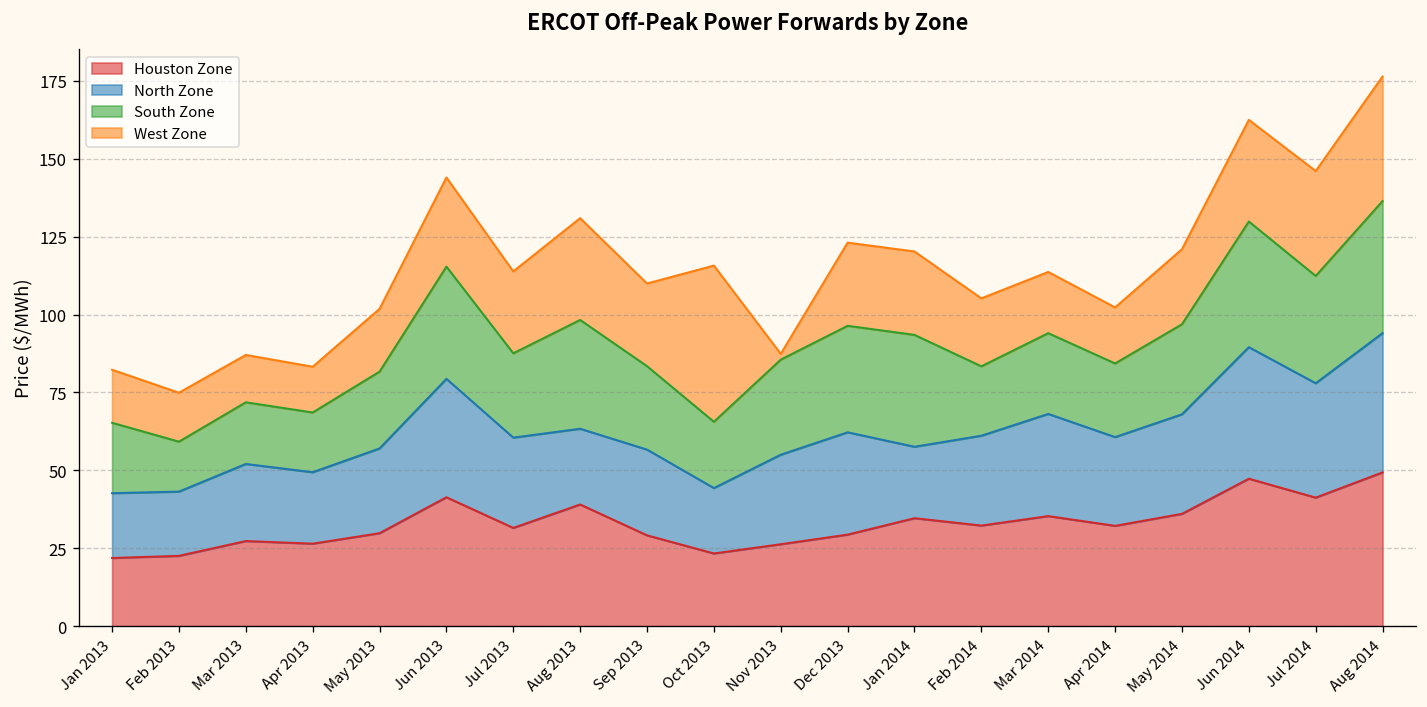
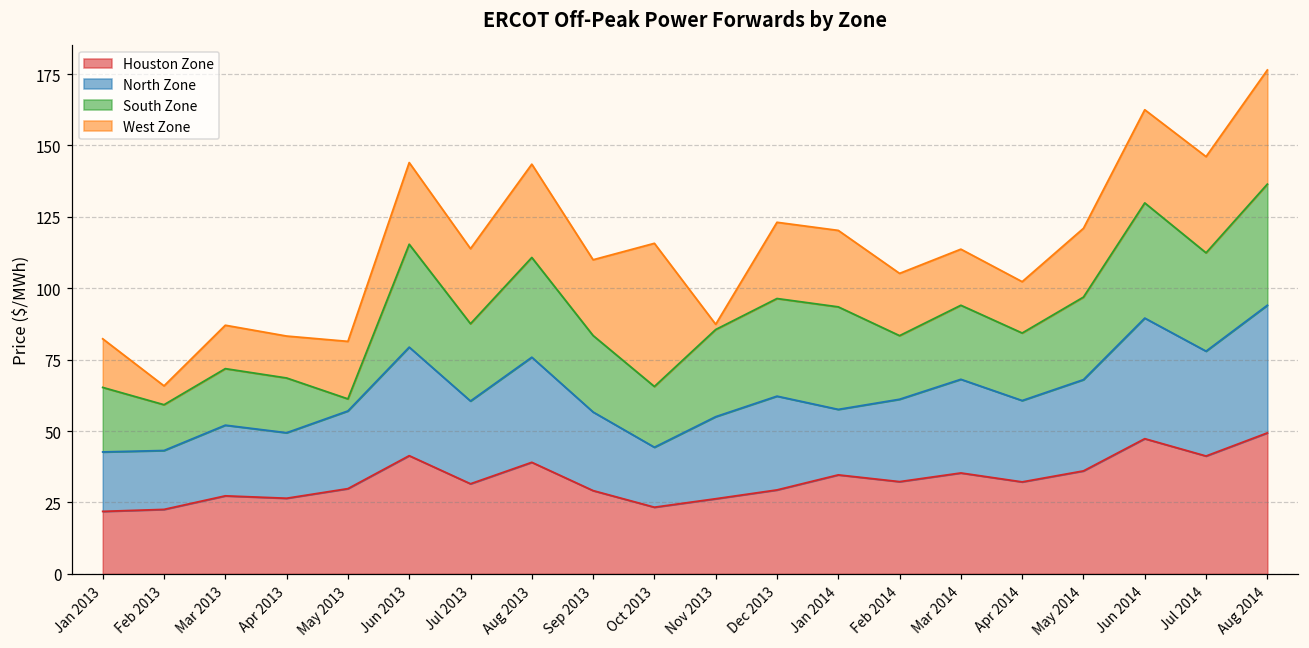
West Zone, Feb 2013: 16 -> 7
South Zone, May 2013: 25 -> 4
North Zone, Aug 2013: 24 -> 37
